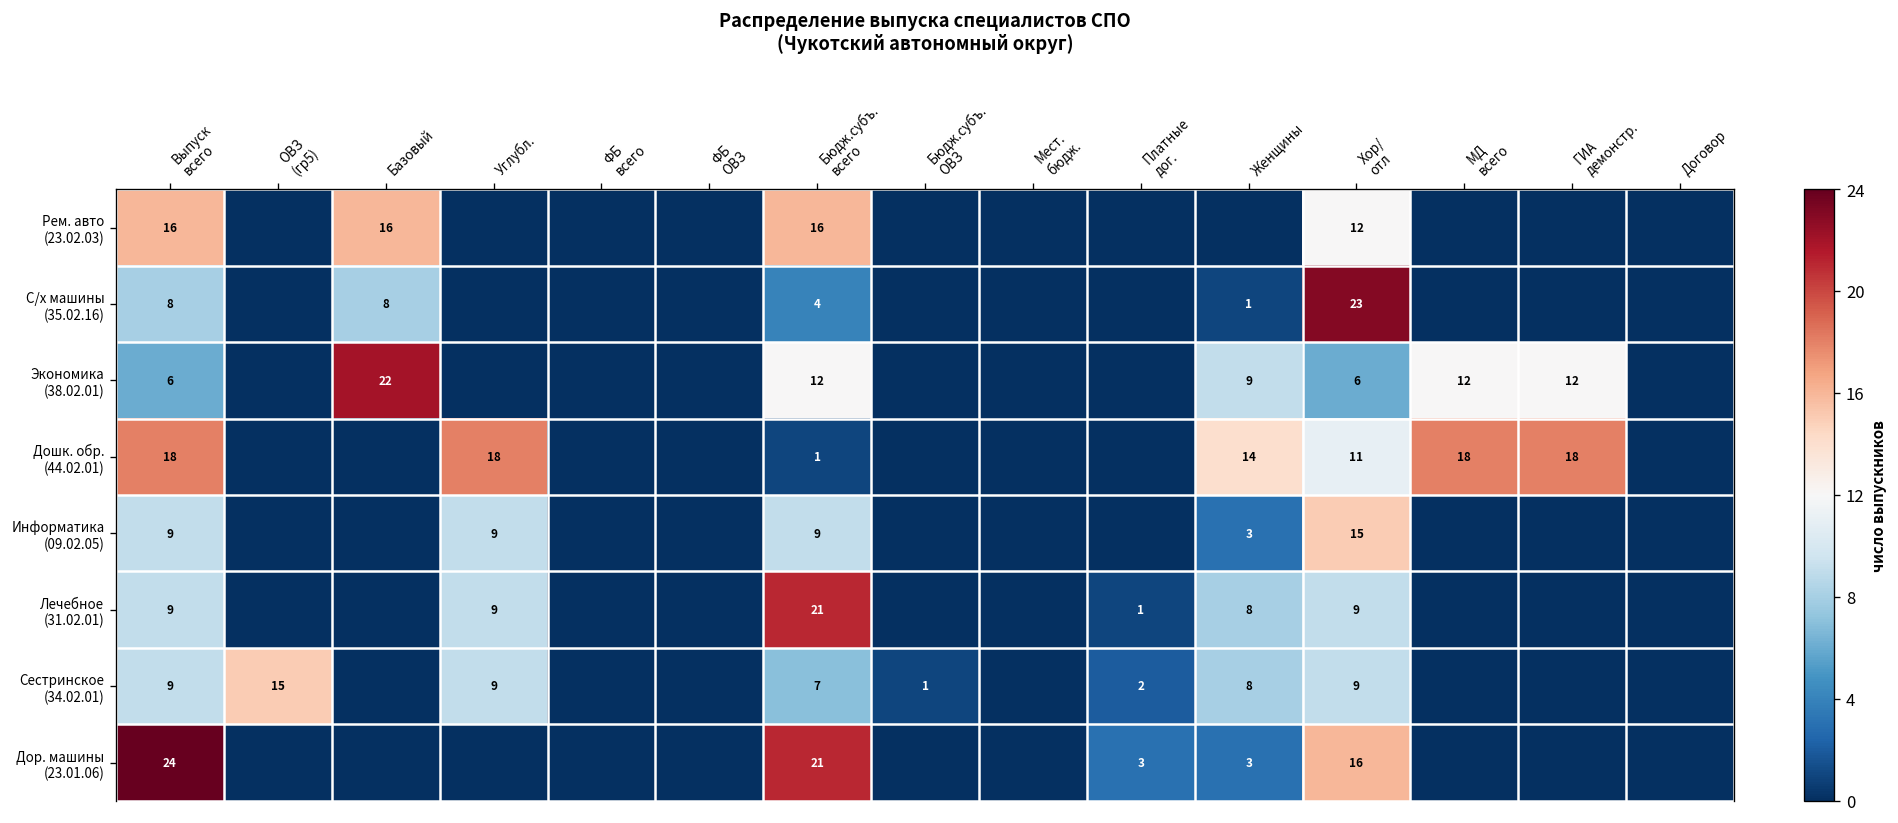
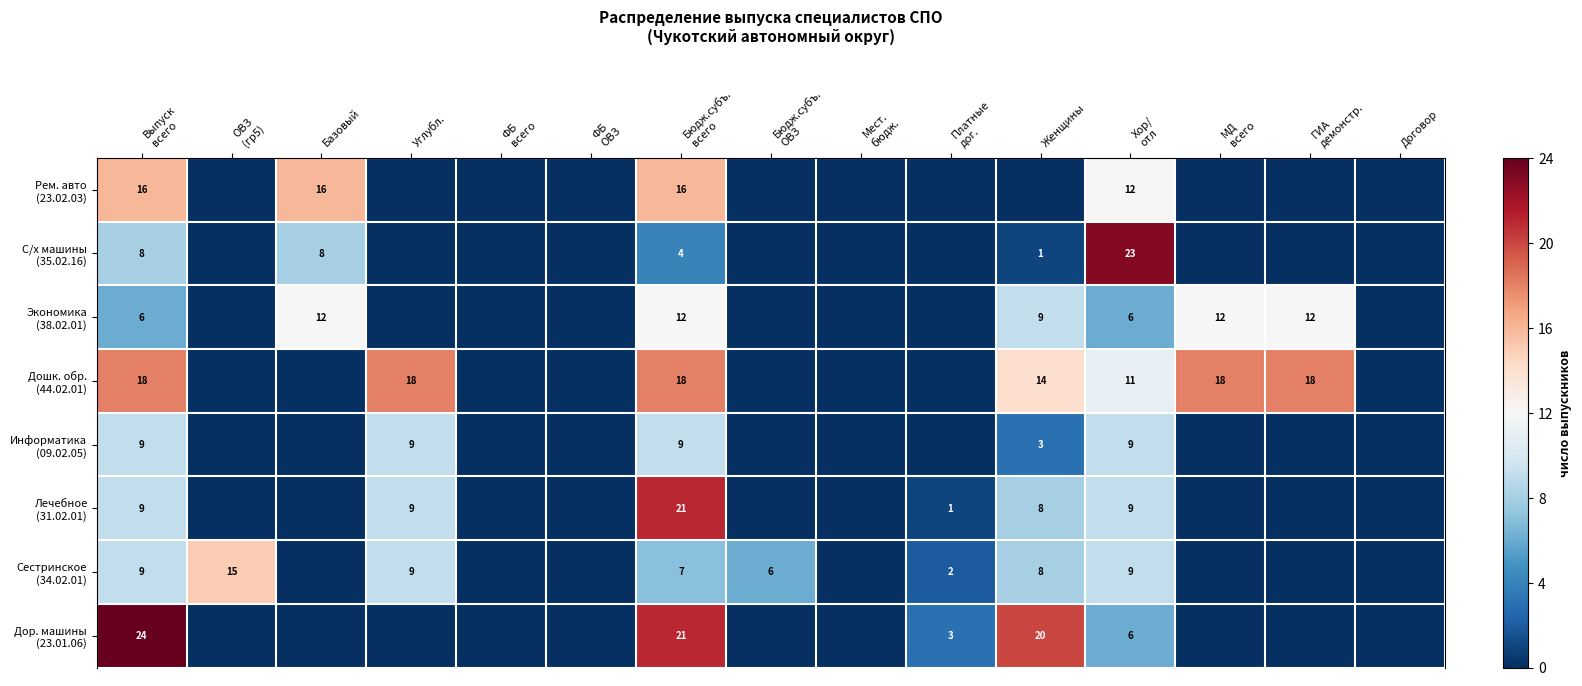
Экономика (38.02.01), Базовый: 22 -> 12
Дошк. обр. (44.02.01), Бюдж.субъ. всего: 1 -> 18
Информатика (09.02.05), Хор/ отл: 15 -> 9
Сестринское (34.02.01), Бюдж.субъ. ОВЗ: 1 -> 6
Дор. машины (23.01.06), Женщины: 3 -> 20
Дор. машины (23.01.06), Хор/ отл: 16 -> 6
